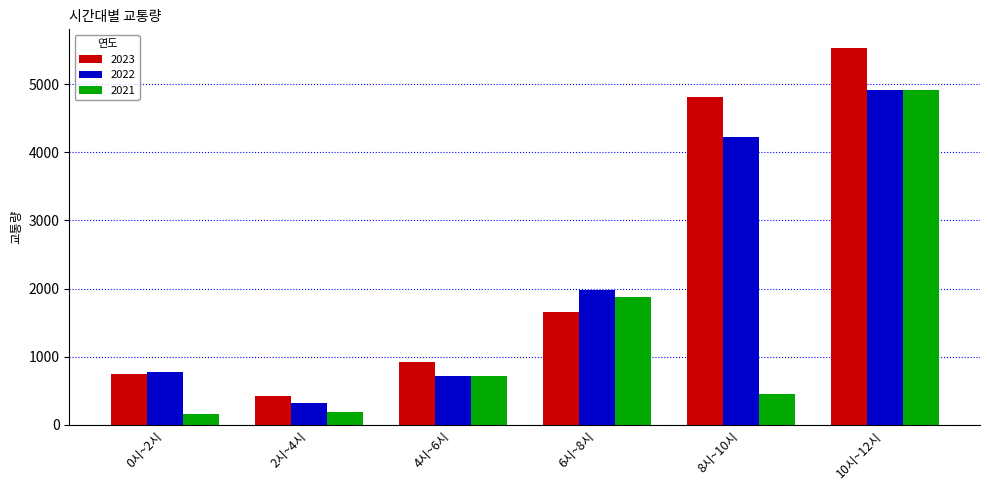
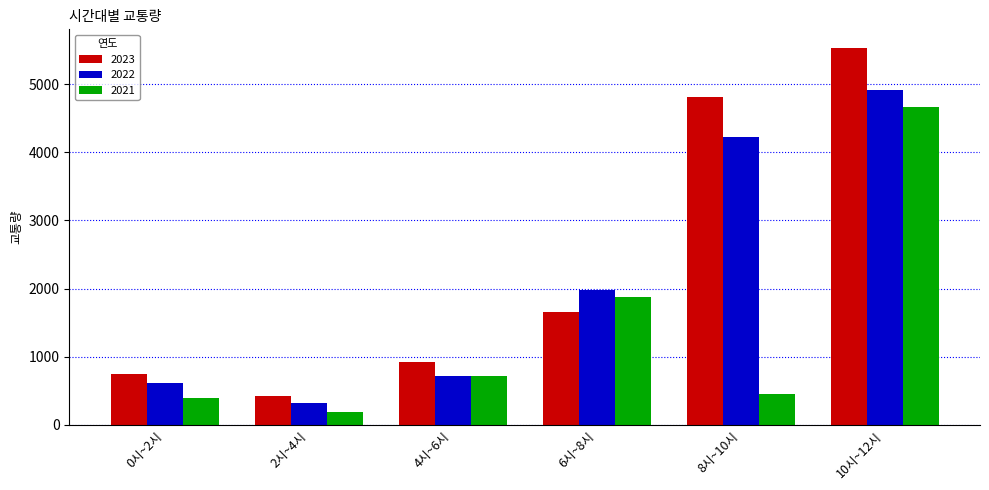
2022, 0시~2시: 800 -> 600
2021, 0시~2시: 200 -> 400
2021, 10시~12시: 4900 -> 4700
